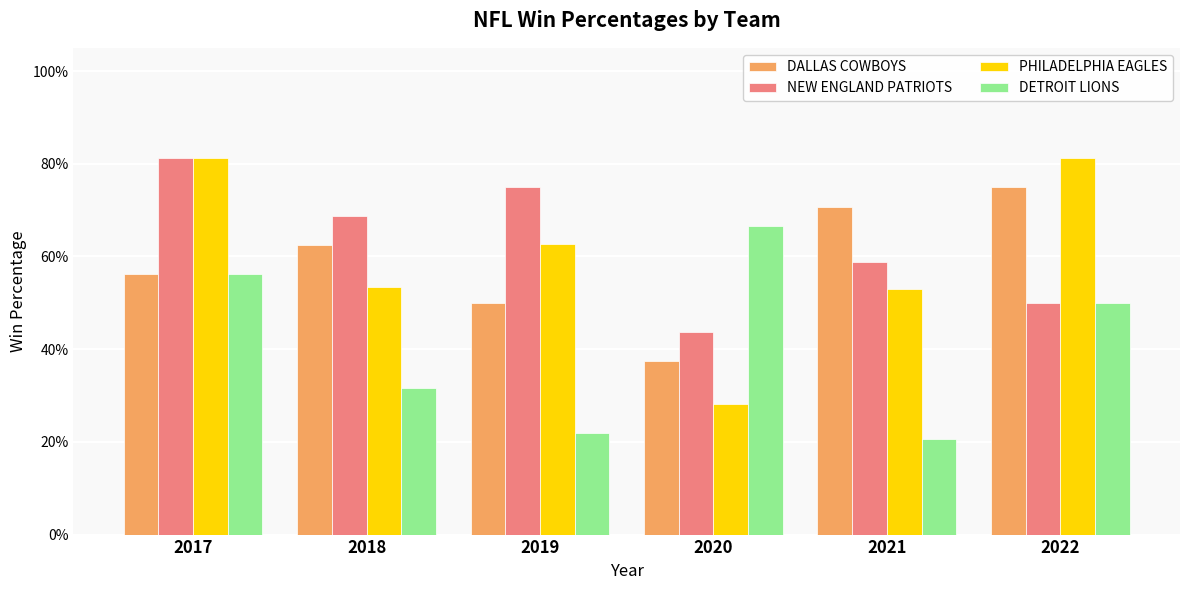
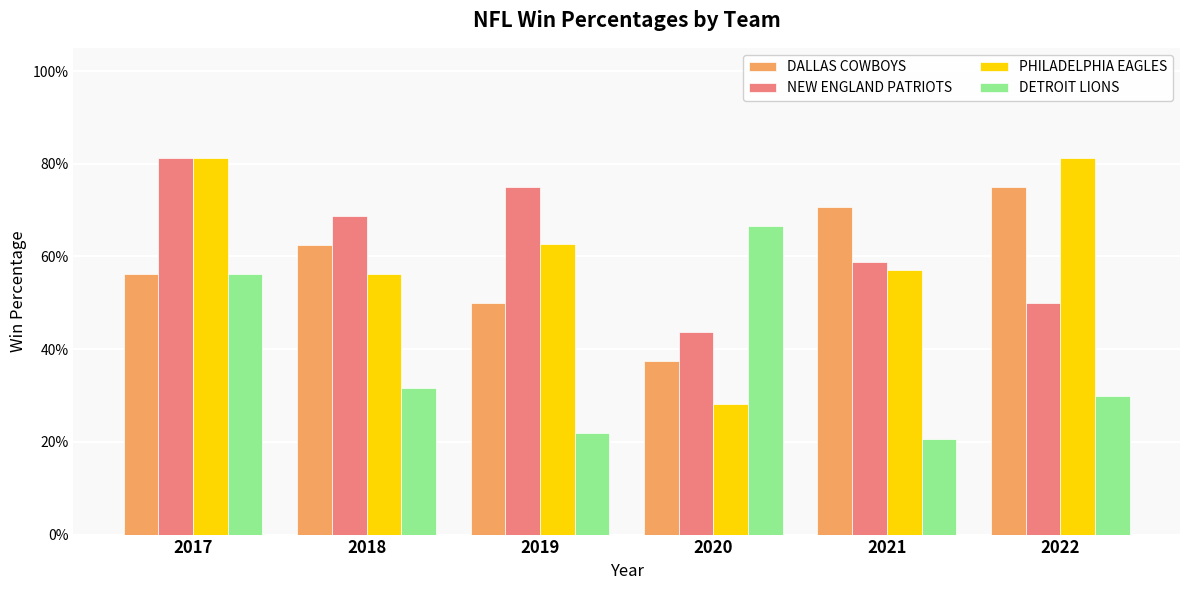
PHILADELPHIA EAGLES, 2018: 54% -> 56%
PHILADELPHIA EAGLES, 2021: 53% -> 57%
DETROIT LIONS, 2022: 50% -> 30%
